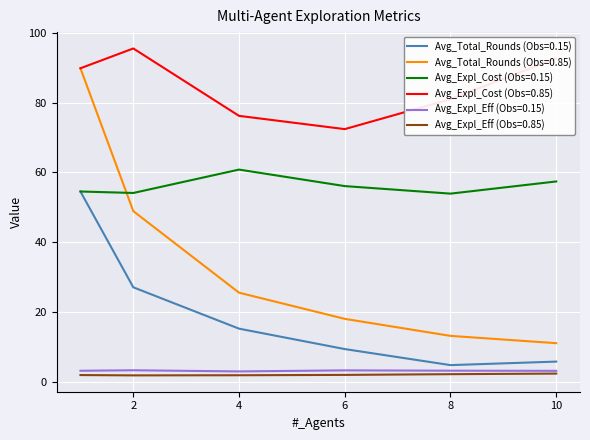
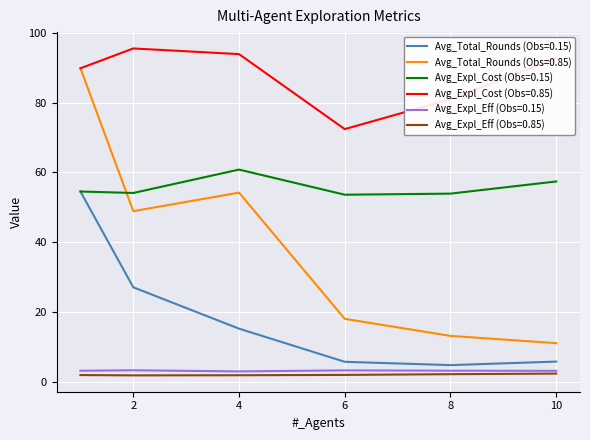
Avg_Total_Rounds (Obs=0.85), 4: 26 -> 54
Avg_Expl_Cost (Obs=0.85), 4: 76 -> 94
Avg_Total_Rounds (Obs=0.15), 6: 9 -> 6
Avg_Expl_Cost (Obs=0.15), 6: 56 -> 54
